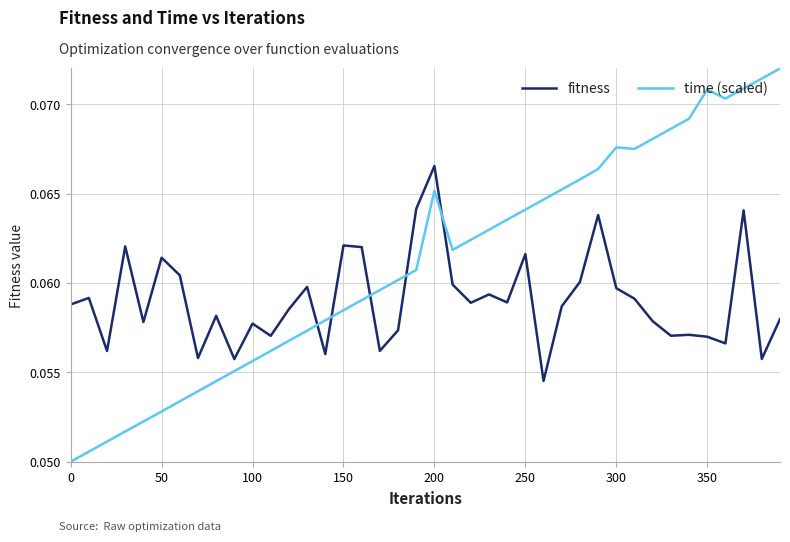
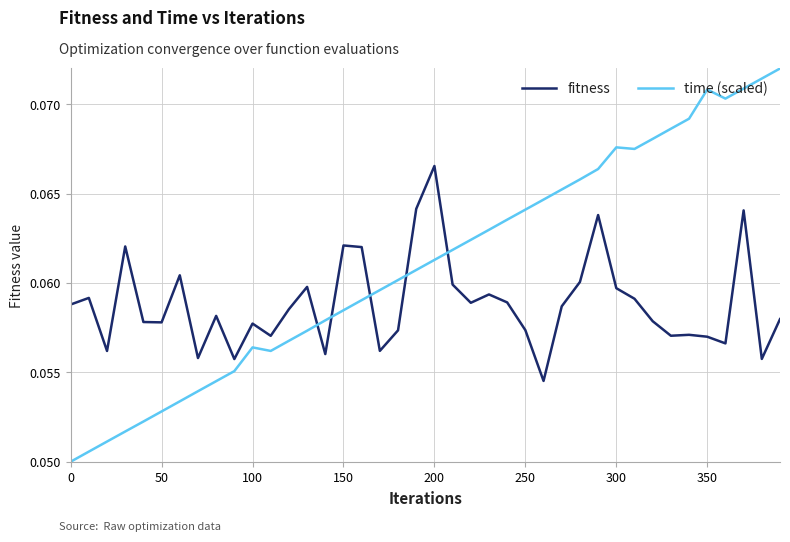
fitness, 50: 0.0614 -> 0.0578
time (scaled), 100: 0.0556 -> 0.0564
time (scaled), 200: 0.0652 -> 0.0613
fitness, 250: 0.0616 -> 0.0574
